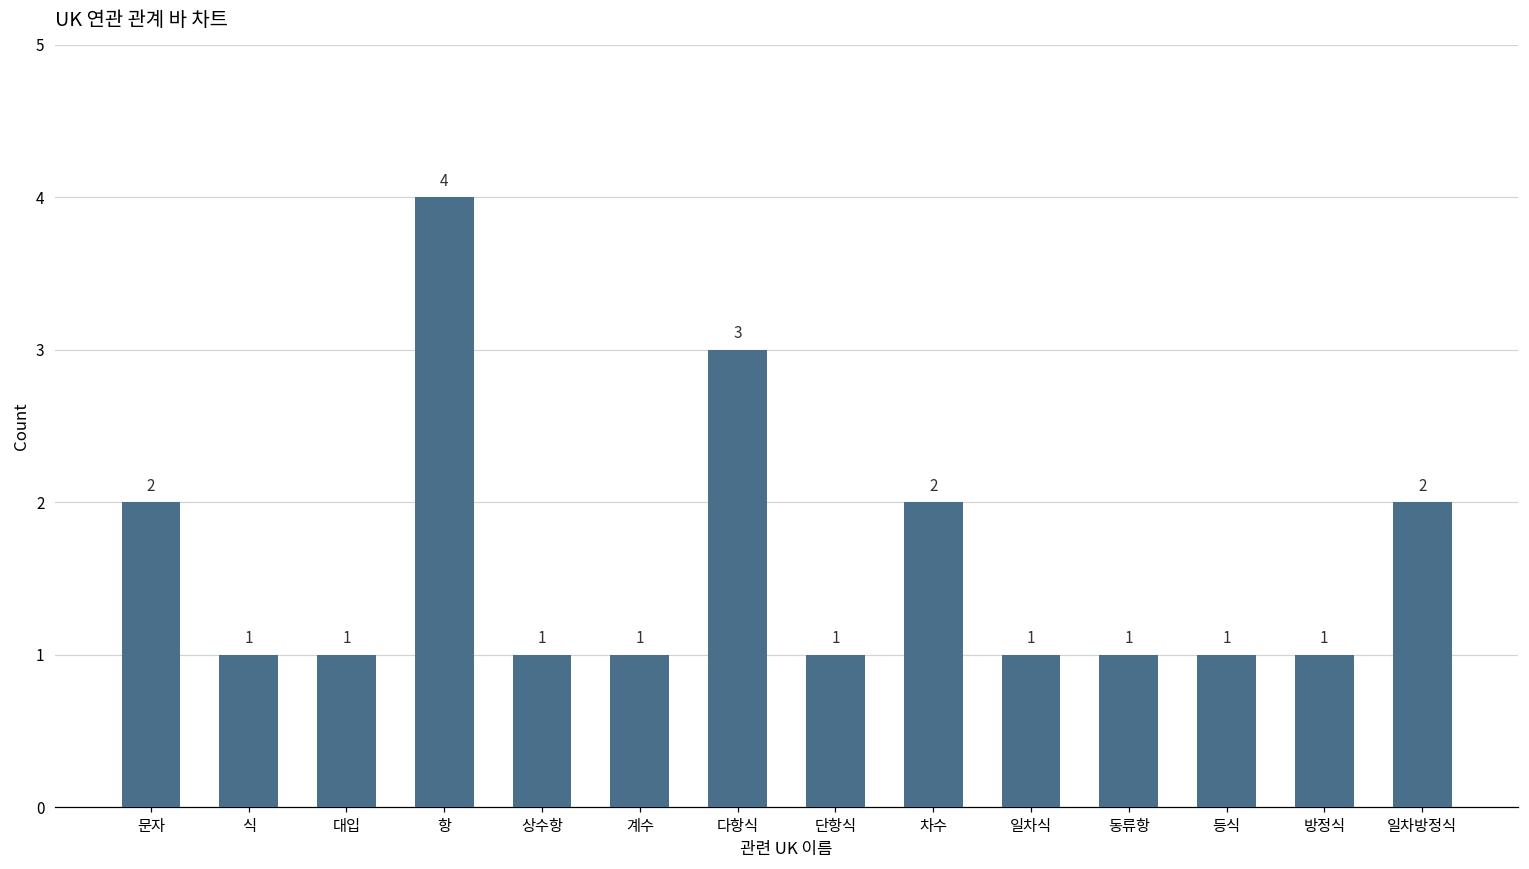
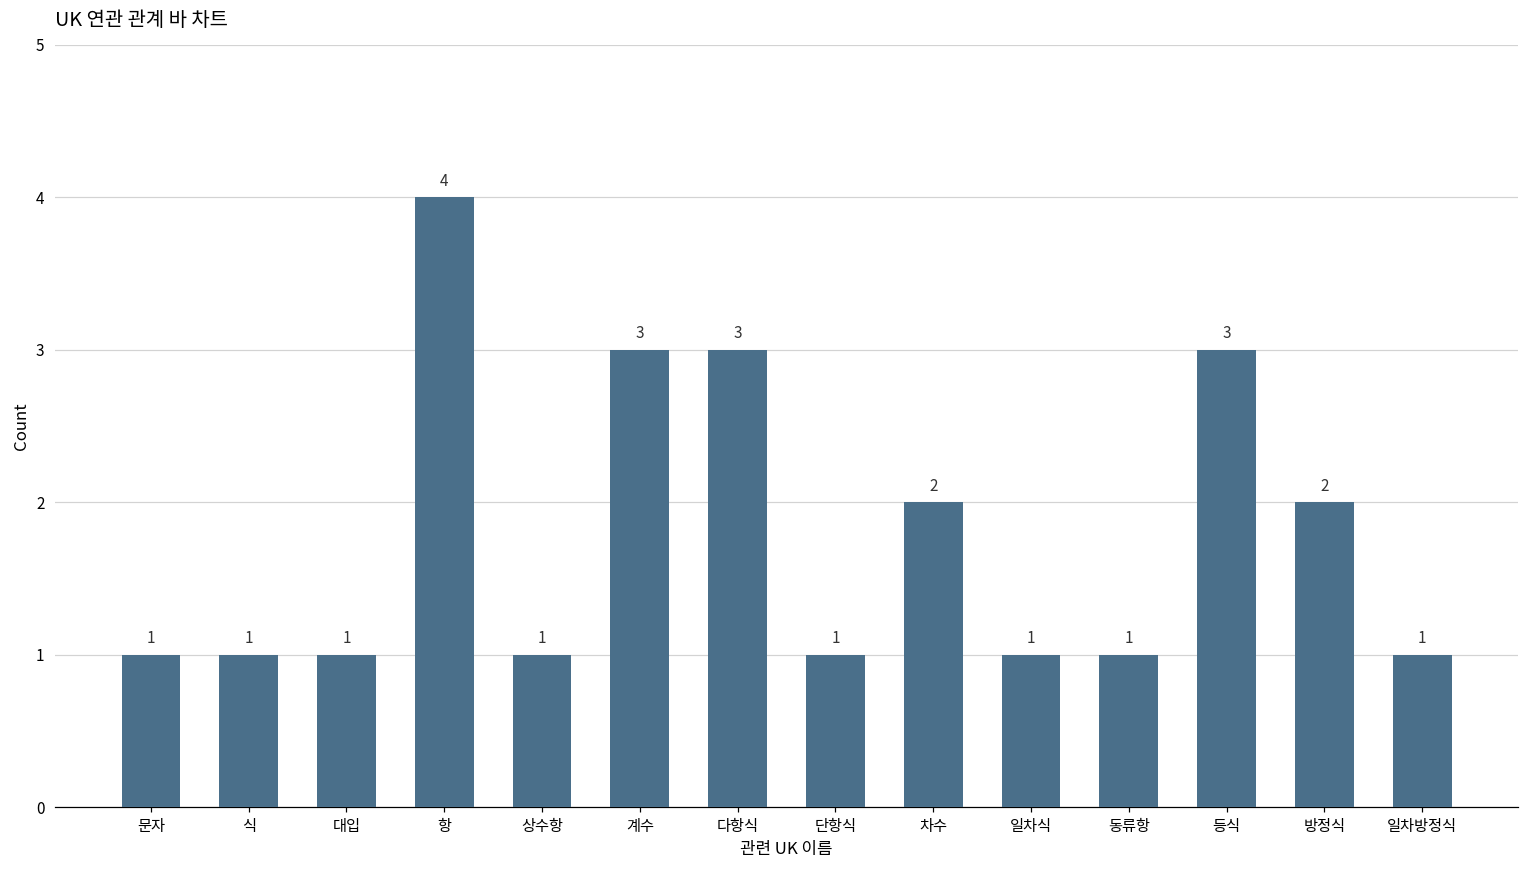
문자: 2 -> 1
계수: 1 -> 3
등식: 1 -> 3
방정식: 1 -> 2
일차방정식: 2 -> 1
